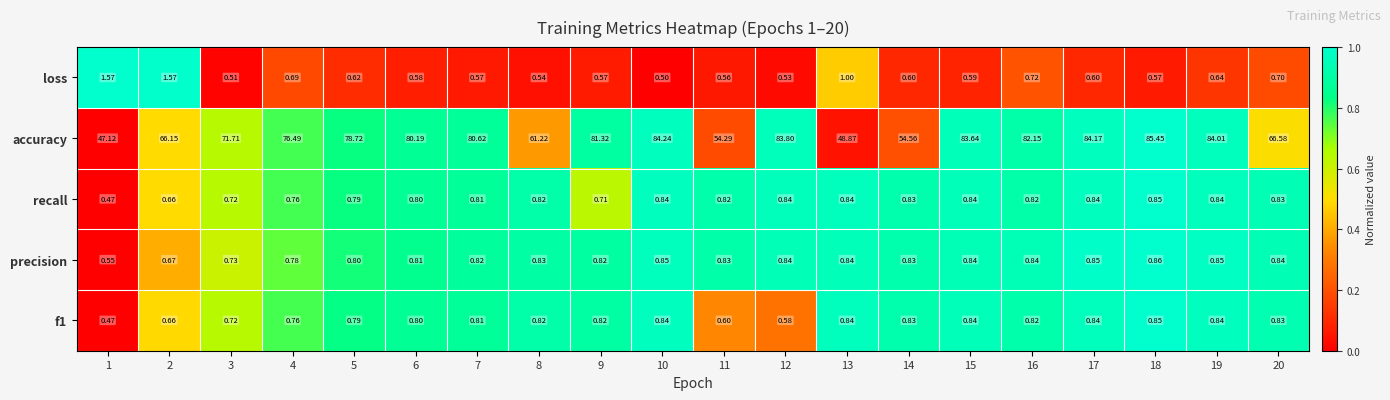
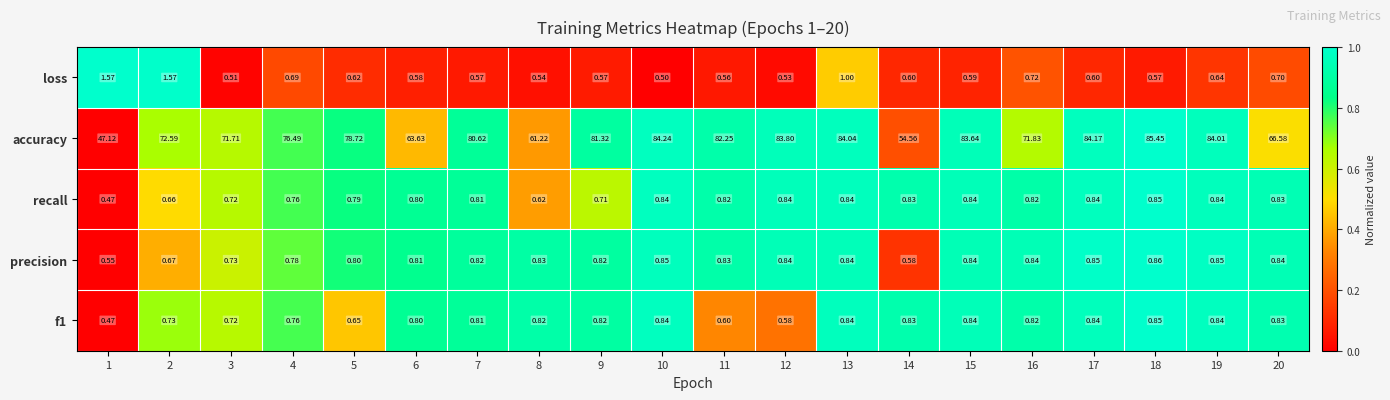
accuracy, 2: 66.15 -> 72.59
accuracy, 6: 80.19 -> 63.63
accuracy, 11: 54.29 -> 82.25
accuracy, 13: 48.87 -> 84.04
accuracy, 16: 82.15 -> 71.83
recall, 8: 0.82 -> 0.62
precision, 14: 0.83 -> 0.58
f1, 2: 0.66 -> 0.73
f1, 5: 0.79 -> 0.65
